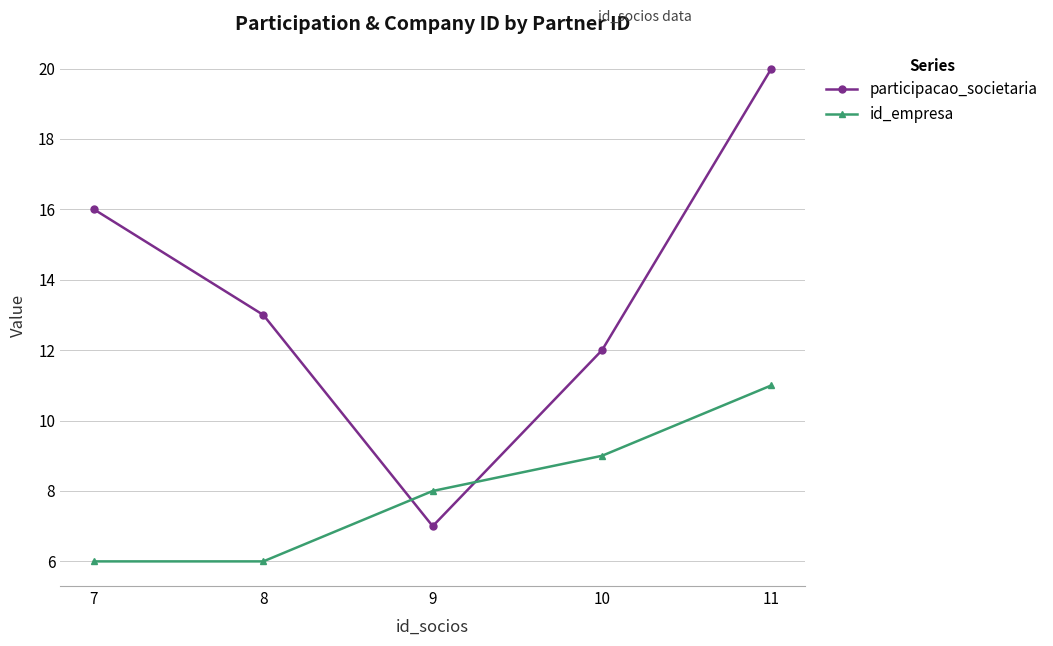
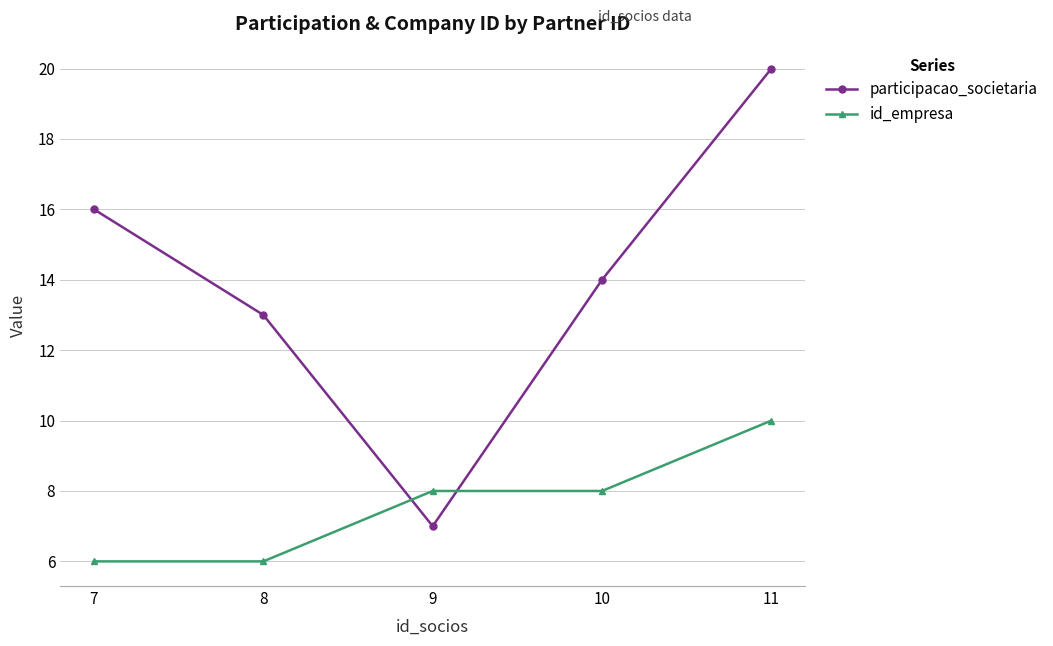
participacao_societaria, 10: 12 -> 14
id_empresa, 10: 9 -> 8
id_empresa, 11: 11 -> 10
